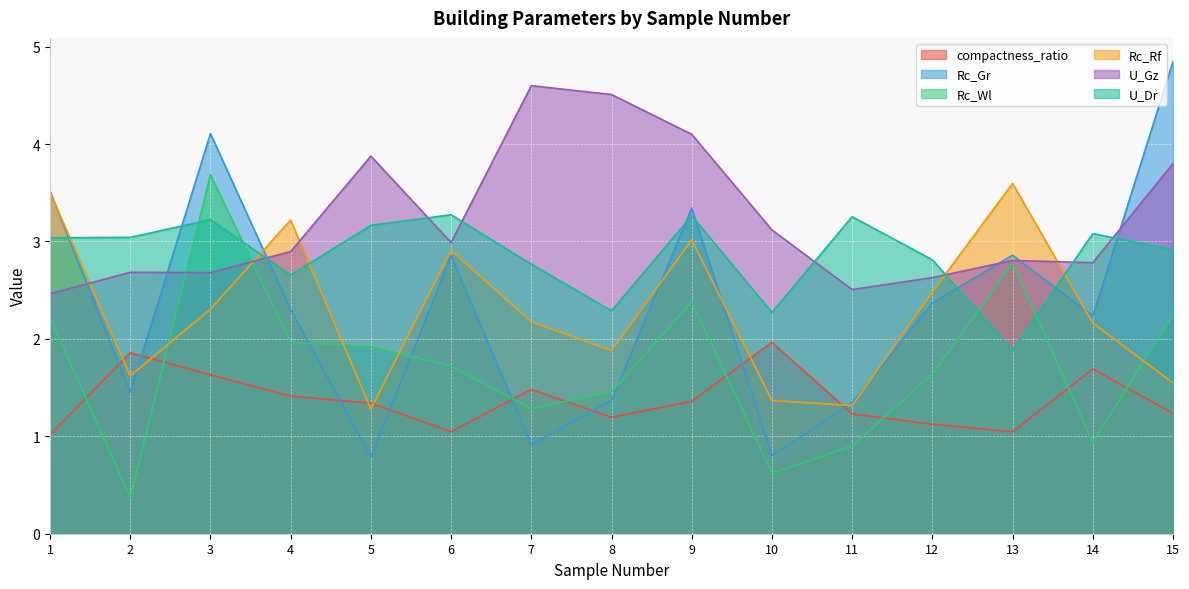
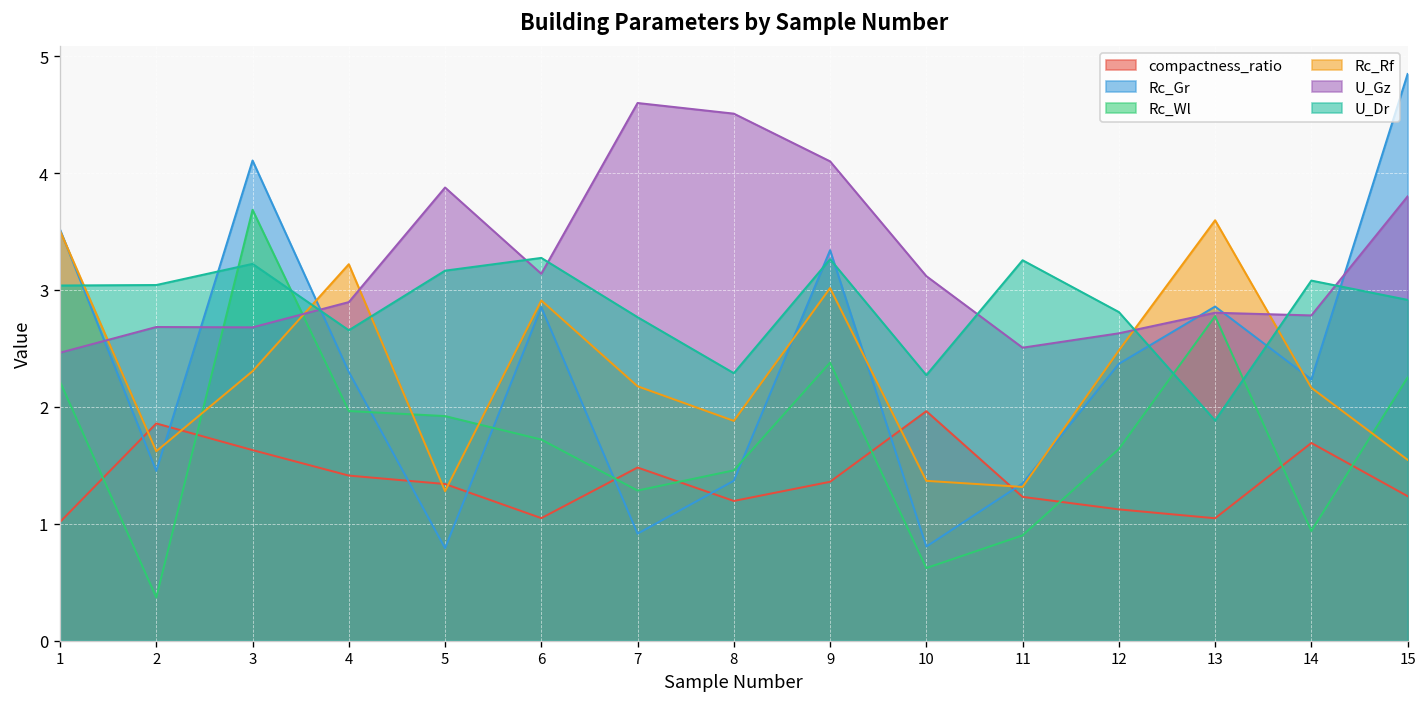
U_Gz, 6: 3.0 -> 3.1
